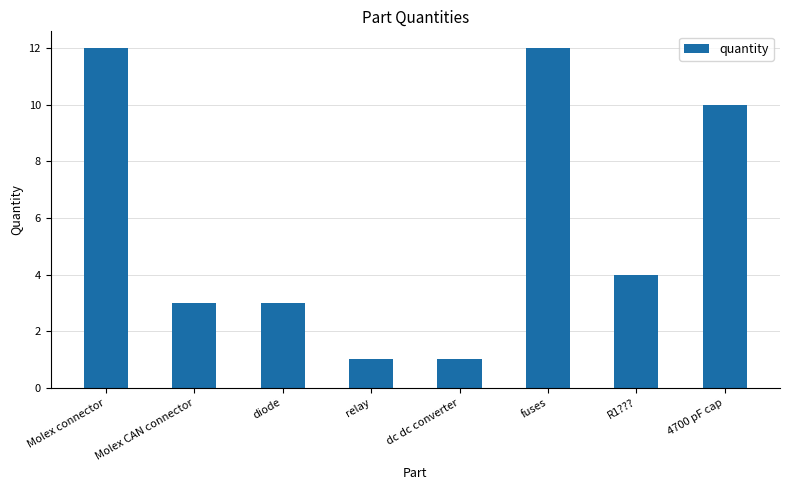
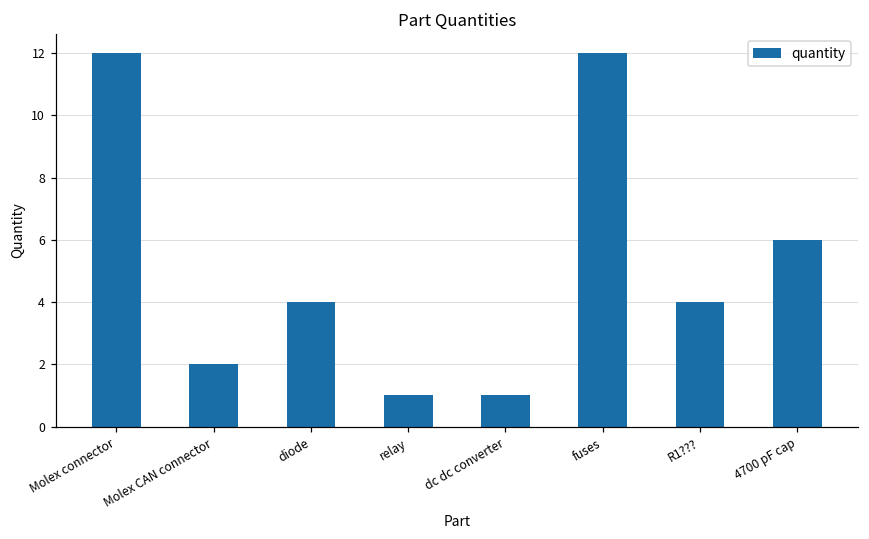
Molex CAN connector: 3 -> 2
diode: 3 -> 4
4700 pF cap: 10 -> 6
